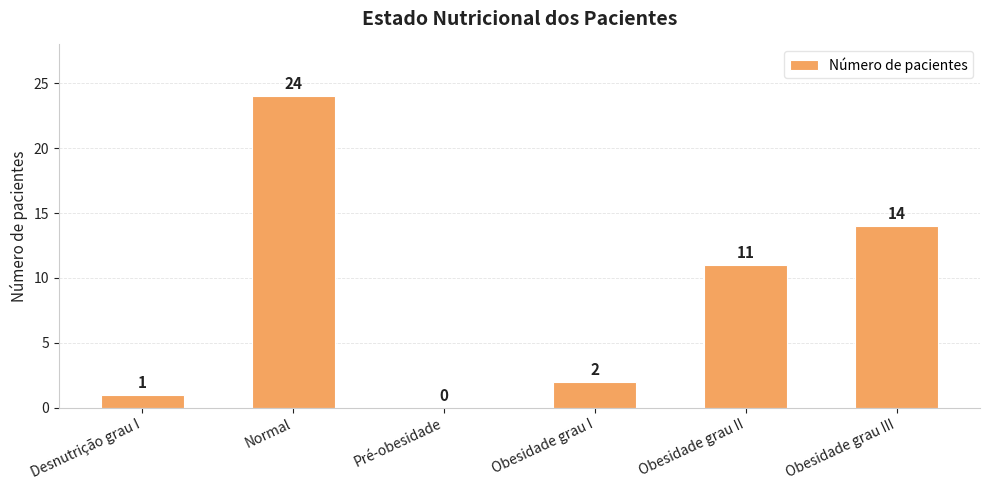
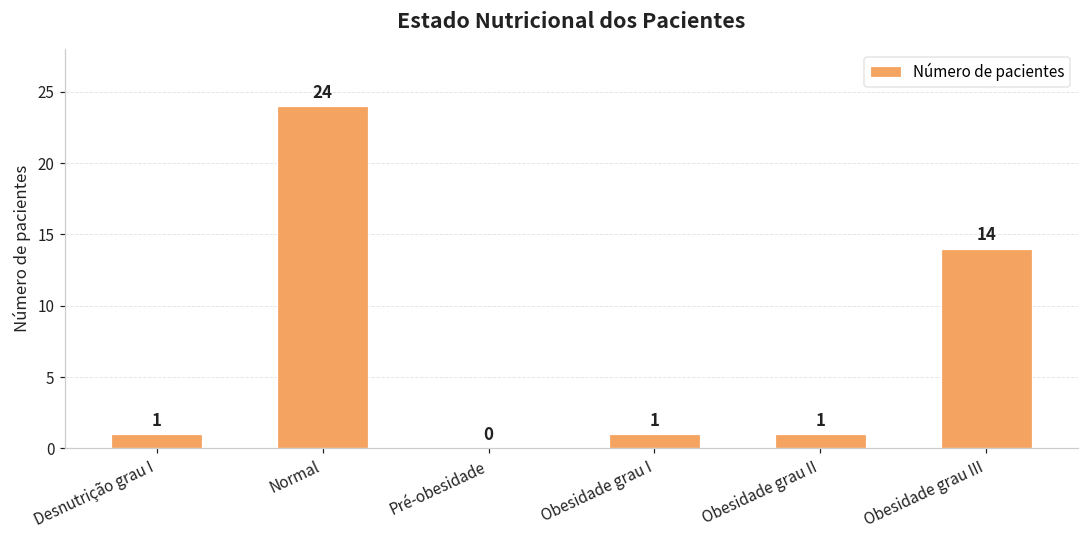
Obesidade grau I: 2 -> 1
Obesidade grau II: 11 -> 1
